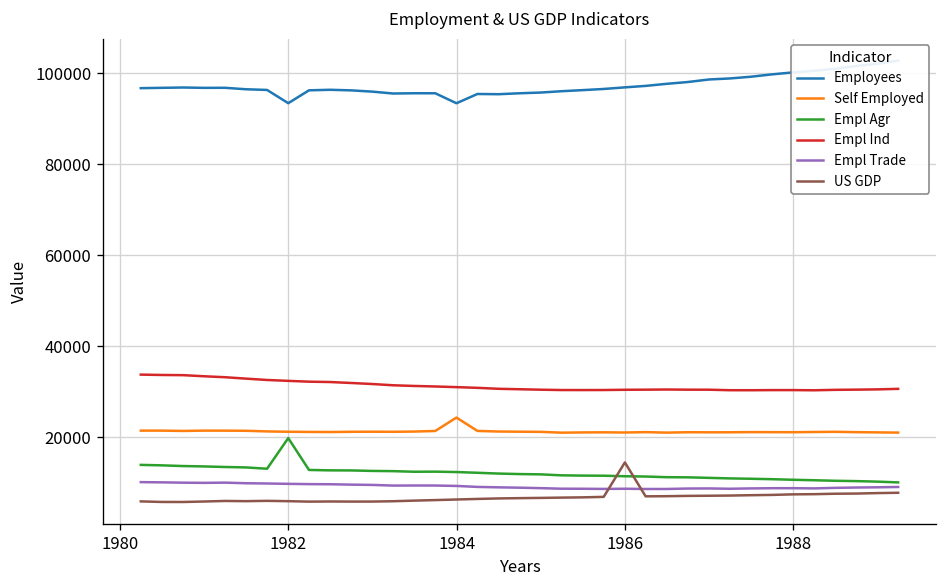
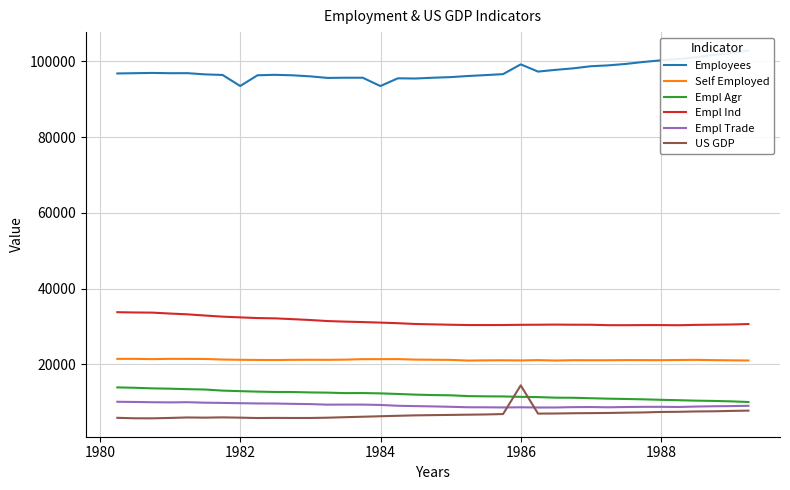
Empl Agr, 1982: 20000 -> 13000
Self Employed, 1984: 24000 -> 21000
Employees, 1986: 97000 -> 99000
